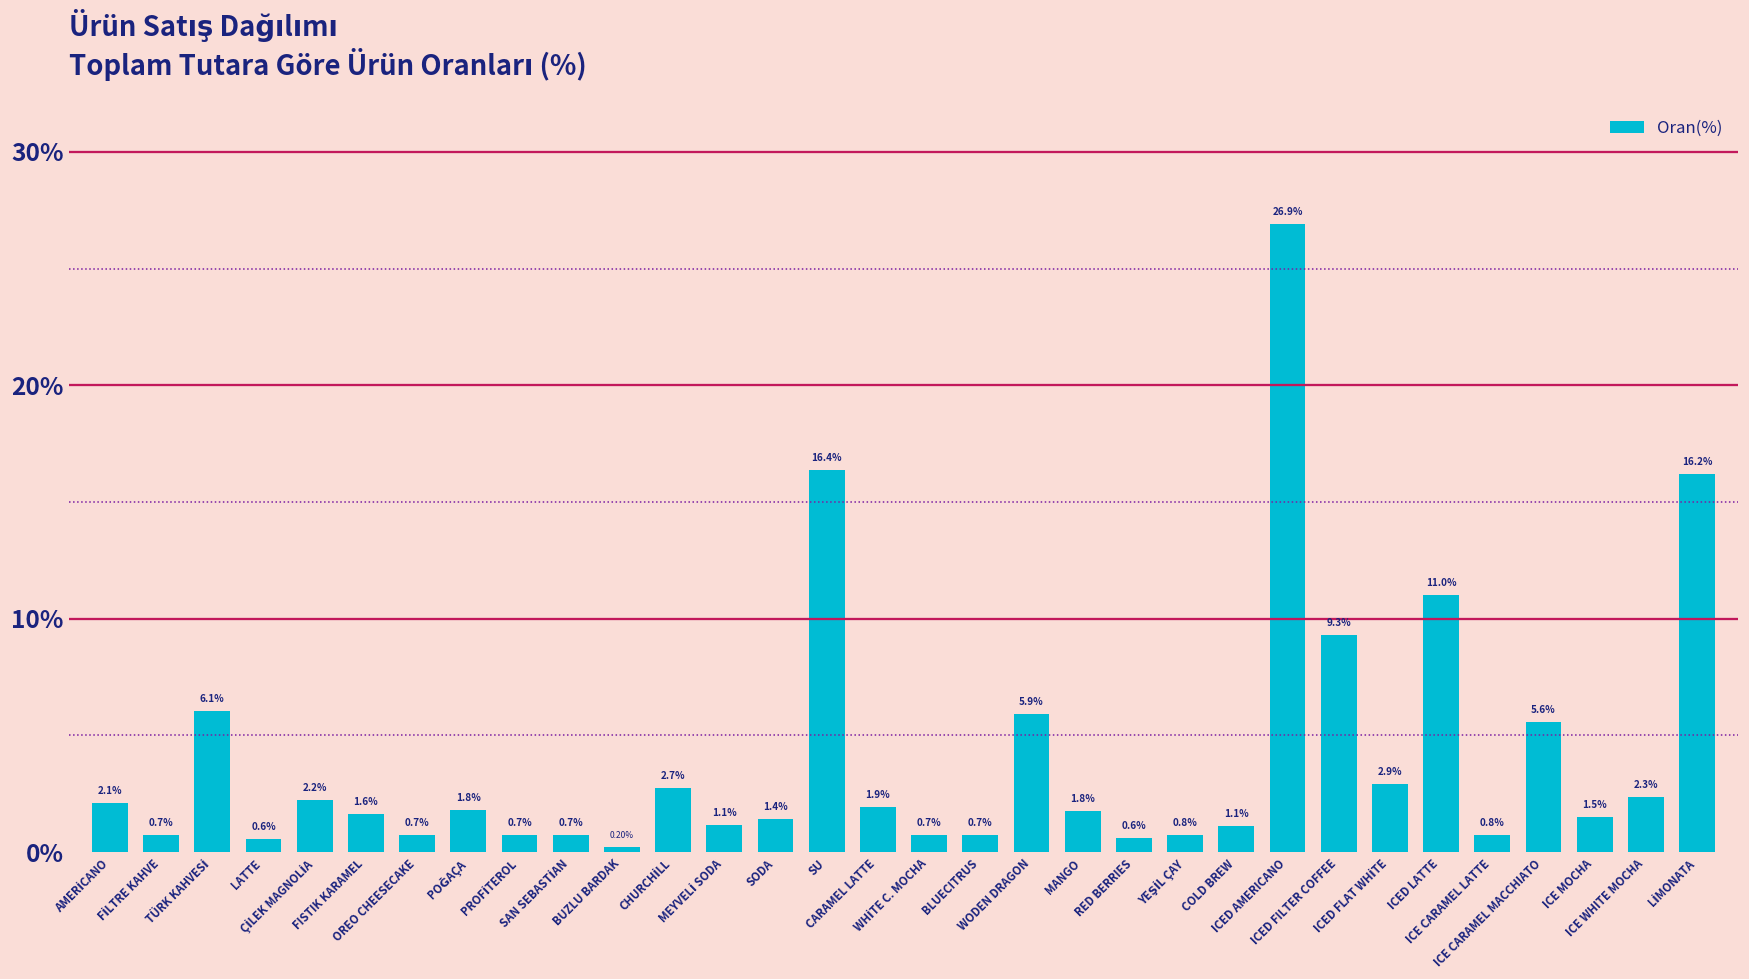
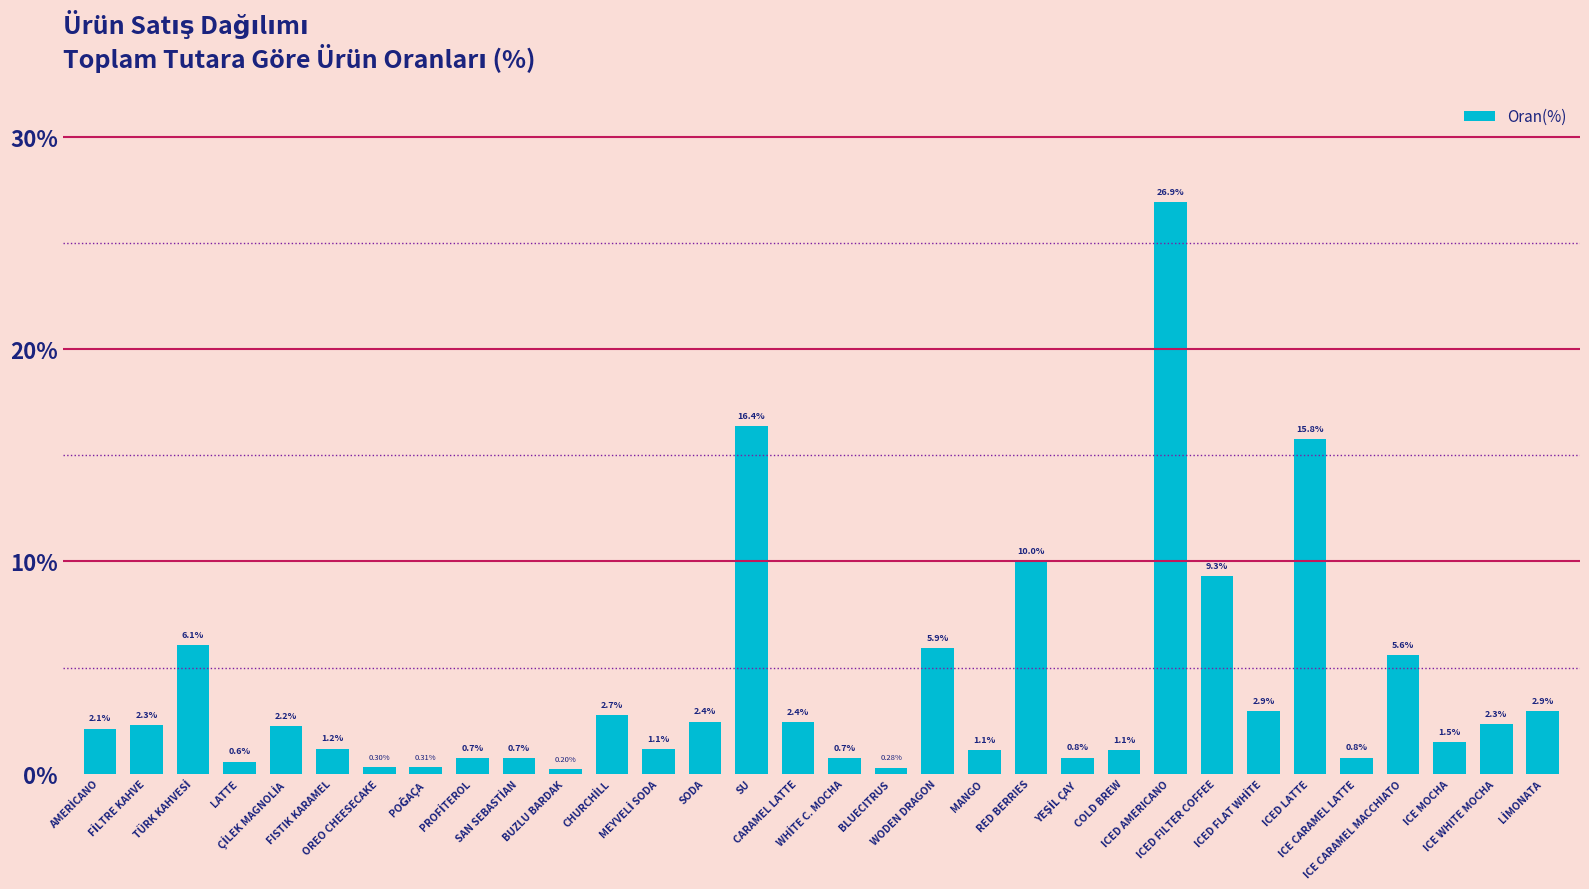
FİLTRE KAHVE: 0.7% -> 2.3%
FISTIK KARAMEL: 1.6% -> 1.2%
OREO CHEESECAKE: 0.7% -> 0.30%
POĞAÇA: 1.8% -> 0.31%
SODA: 1.4% -> 2.4%
CARAMEL LATTE: 1.9% -> 2.4%
BLUECITRUS: 0.7% -> 0.28%
MANGO: 1.8% -> 1.1%
RED BERRIES: 0.6% -> 10.0%
ICED LATTE: 11.0% -> 15.8%
LİMONATA: 16.2% -> 2.9%
